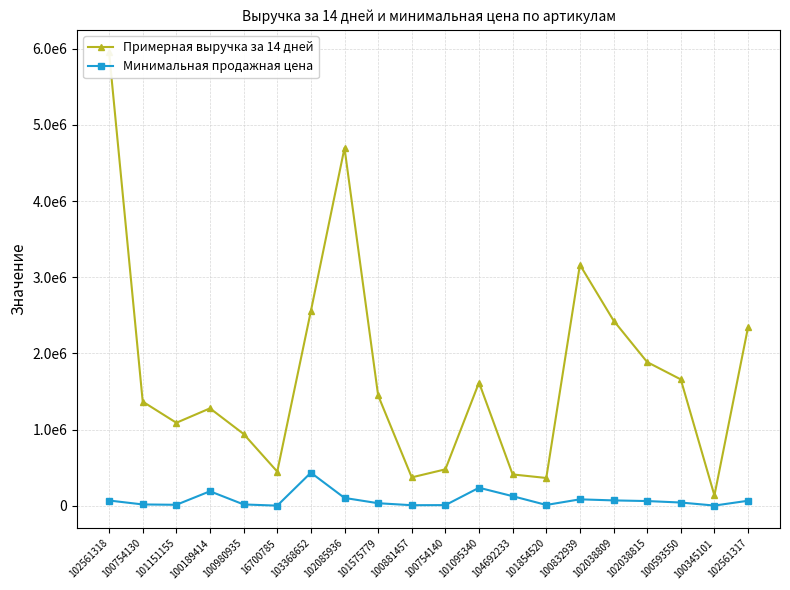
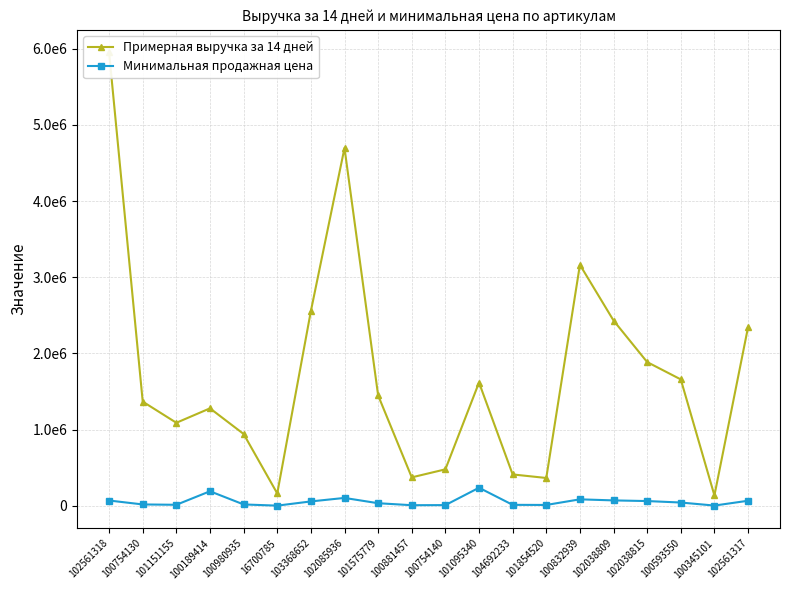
Примерная выручка за 14 дней, 16700785: 400000 -> 200000
Минимальная продажная цена, 103368652: 400000 -> 100000
Минимальная продажная цена, 104692233: 100000 -> 0
